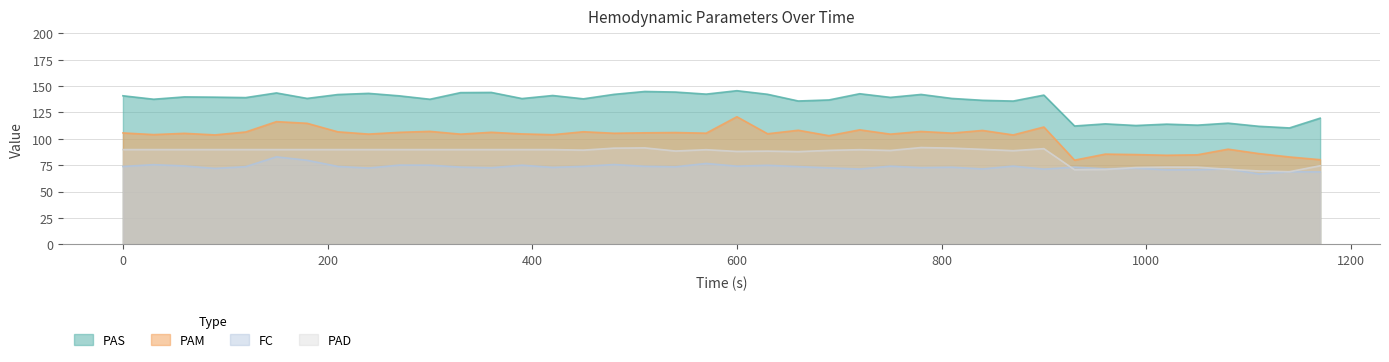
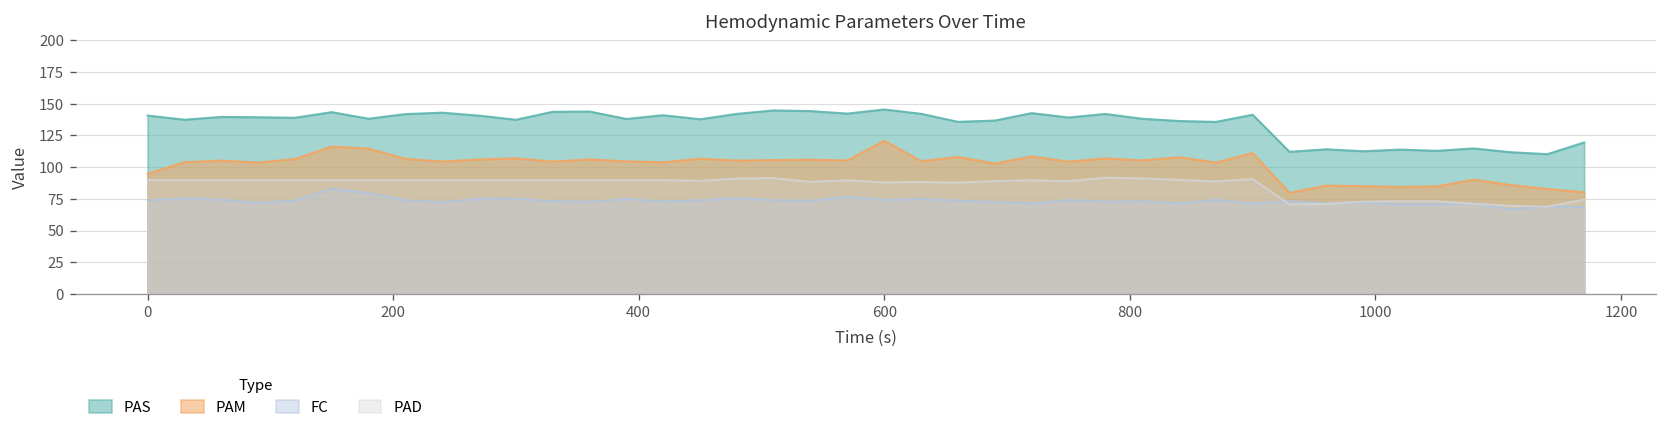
PAM, 0: 106 -> 95
